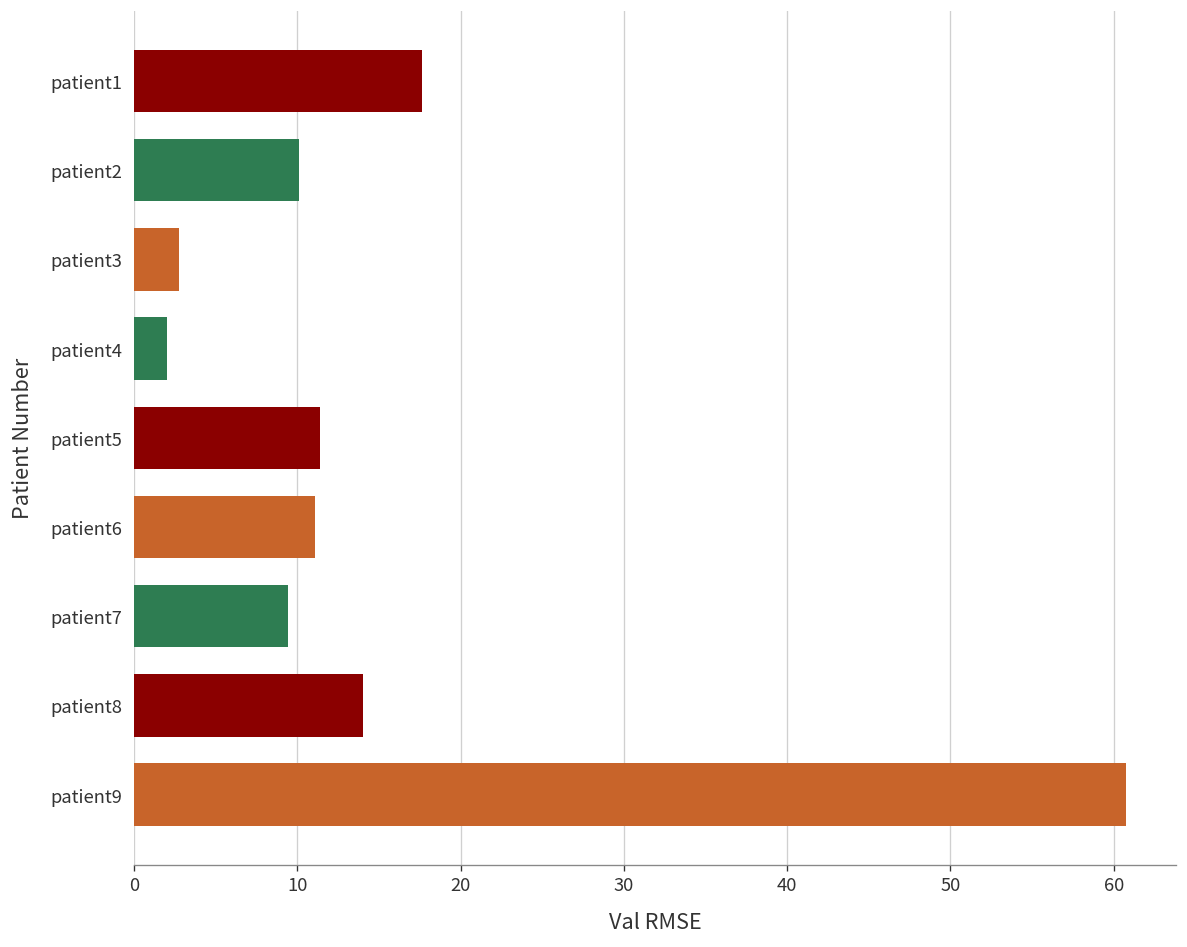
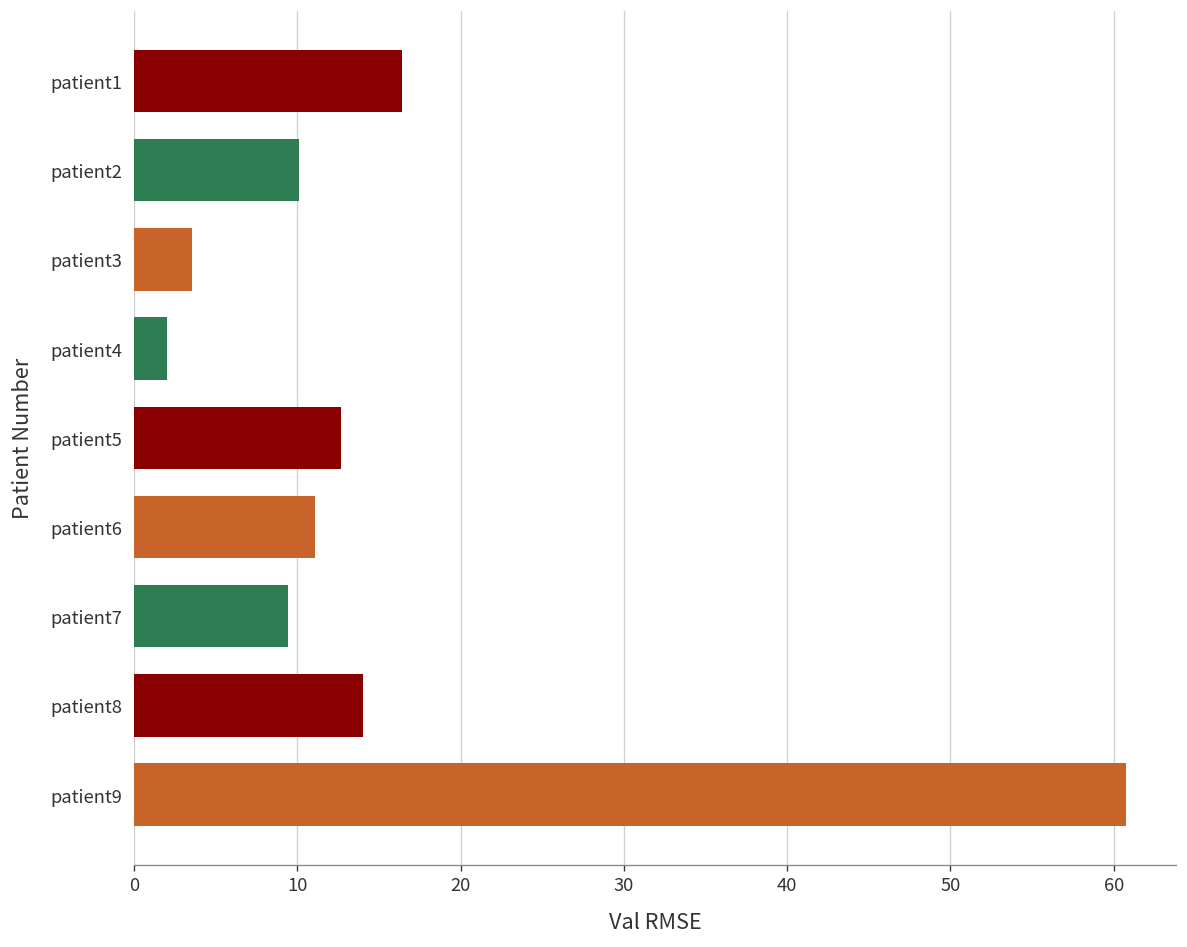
patient1: 17.6 -> 16.4
patient3: 2.7 -> 3.6
patient5: 11.4 -> 12.7
